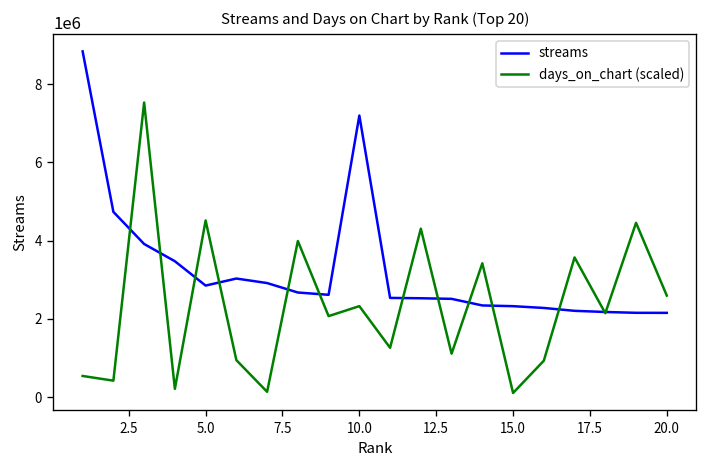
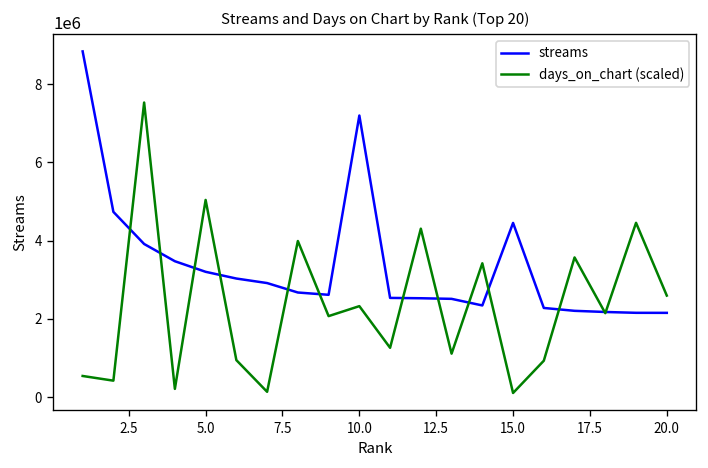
streams, 5.0: 2900000 -> 3200000
days_on_chart (scaled), 5.0: 4500000 -> 5000000
streams, 15.0: 2300000 -> 4500000
